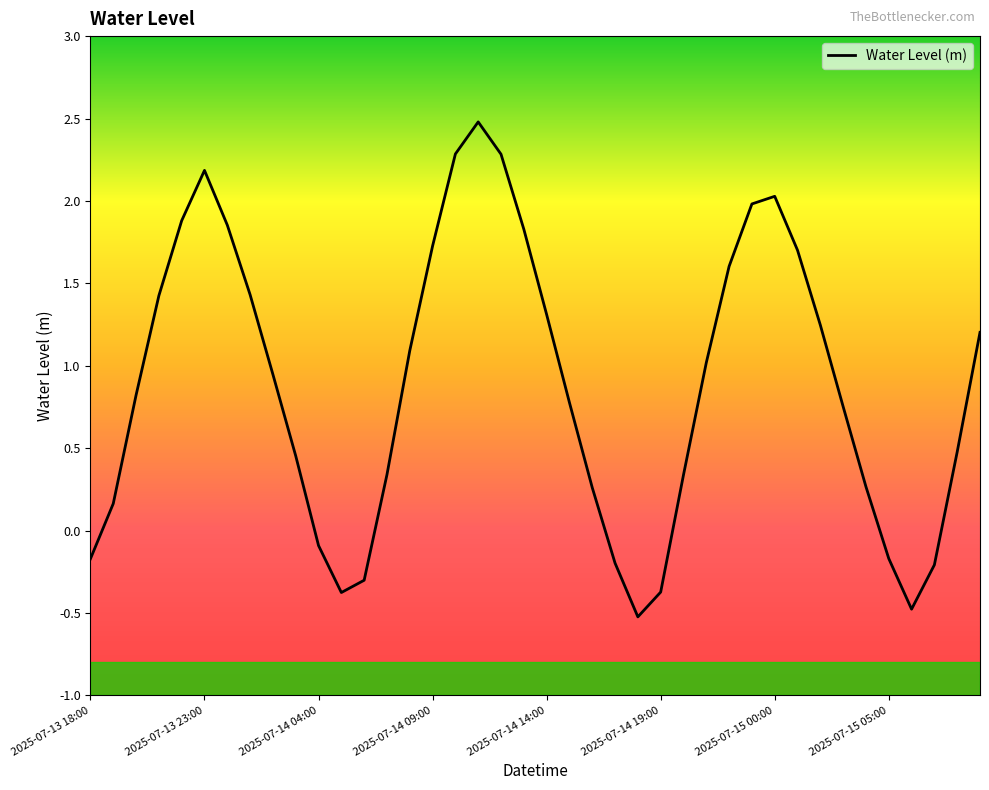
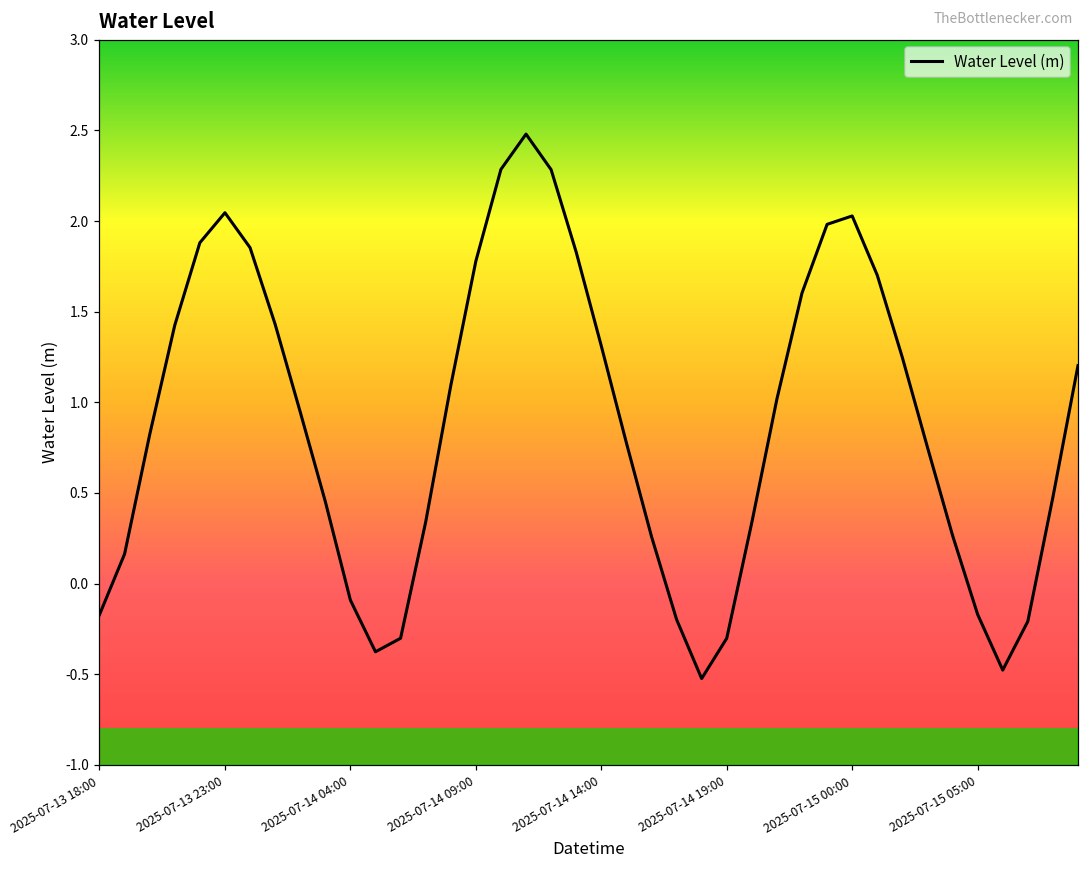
2025-07-13 23:00: 2.19 -> 2.05
2025-07-14 09:00: 1.73 -> 1.78
2025-07-14 19:00: -0.37 -> -0.30
